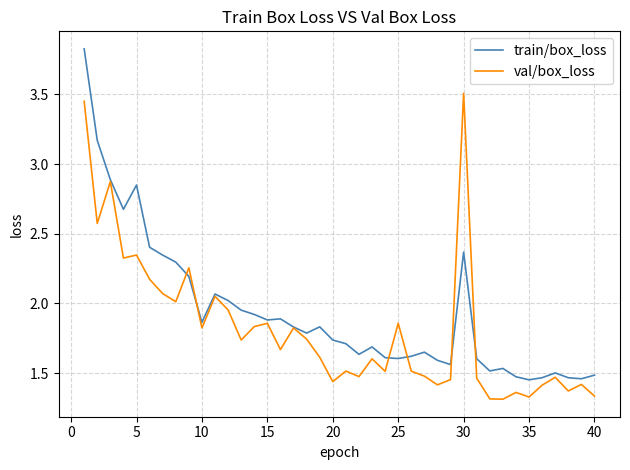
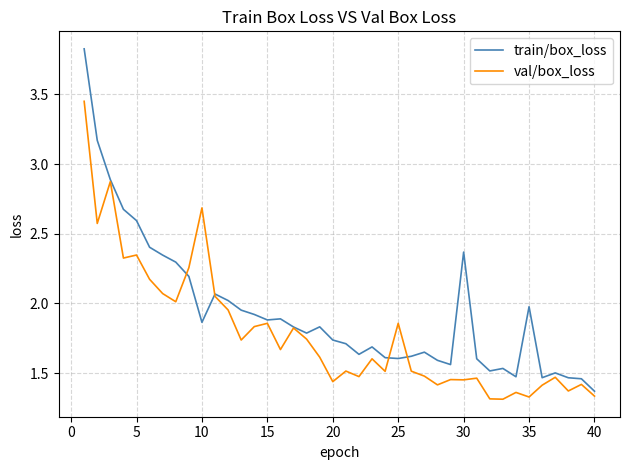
train/box_loss, 5: 2.85 -> 2.59
val/box_loss, 10: 1.82 -> 2.69
val/box_loss, 30: 3.51 -> 1.45
train/box_loss, 35: 1.45 -> 1.98
train/box_loss, 40: 1.49 -> 1.37
